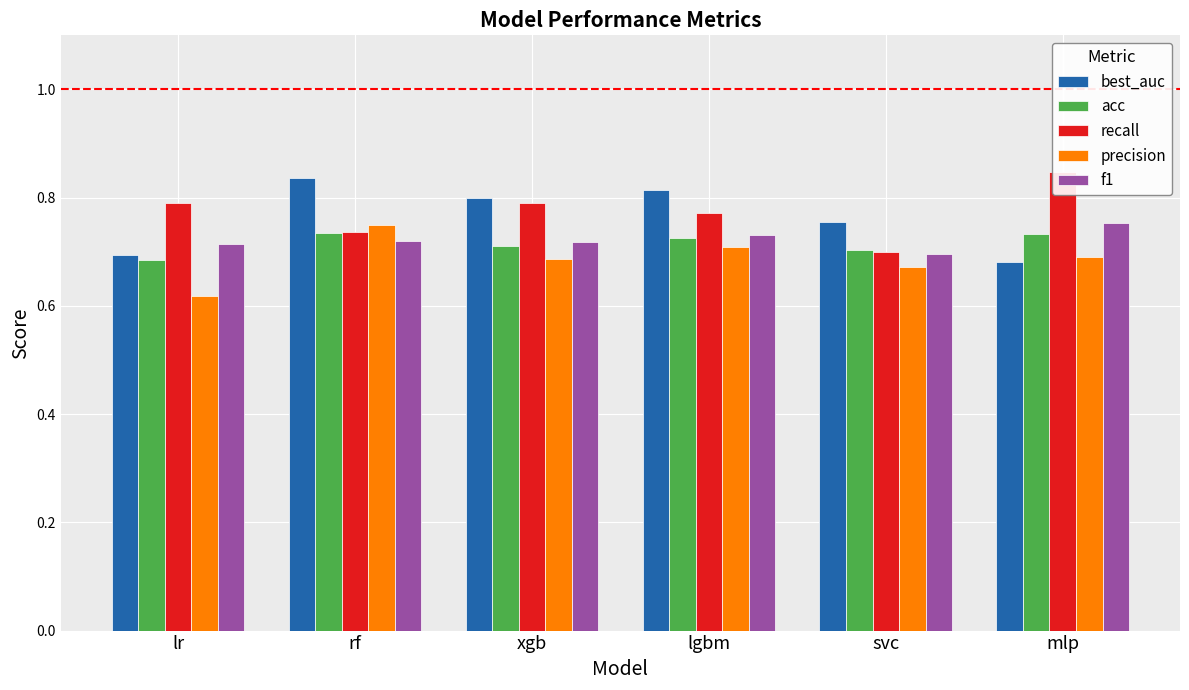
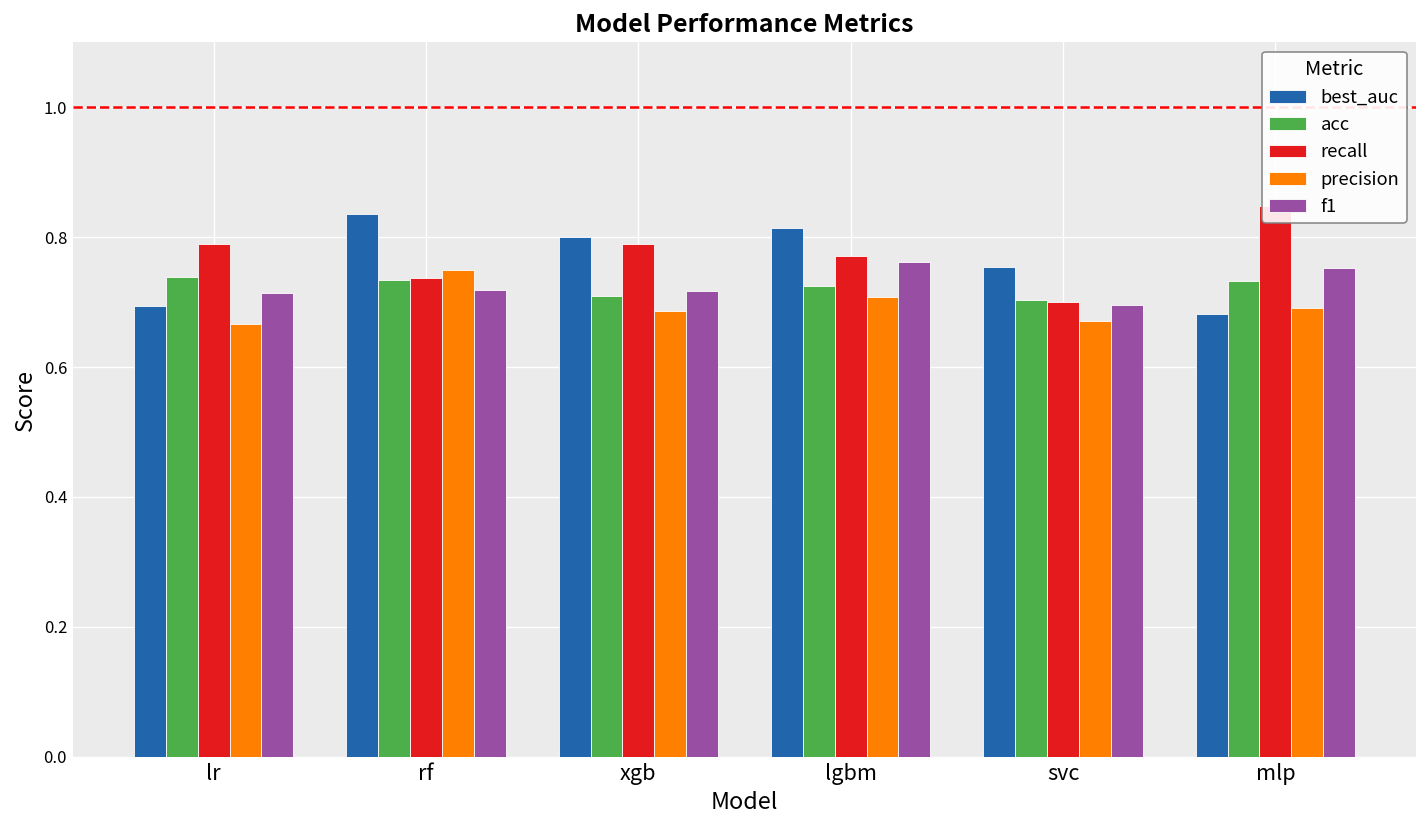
acc, lr: 0.68 -> 0.74
precision, lr: 0.62 -> 0.67
f1, lgbm: 0.73 -> 0.76
